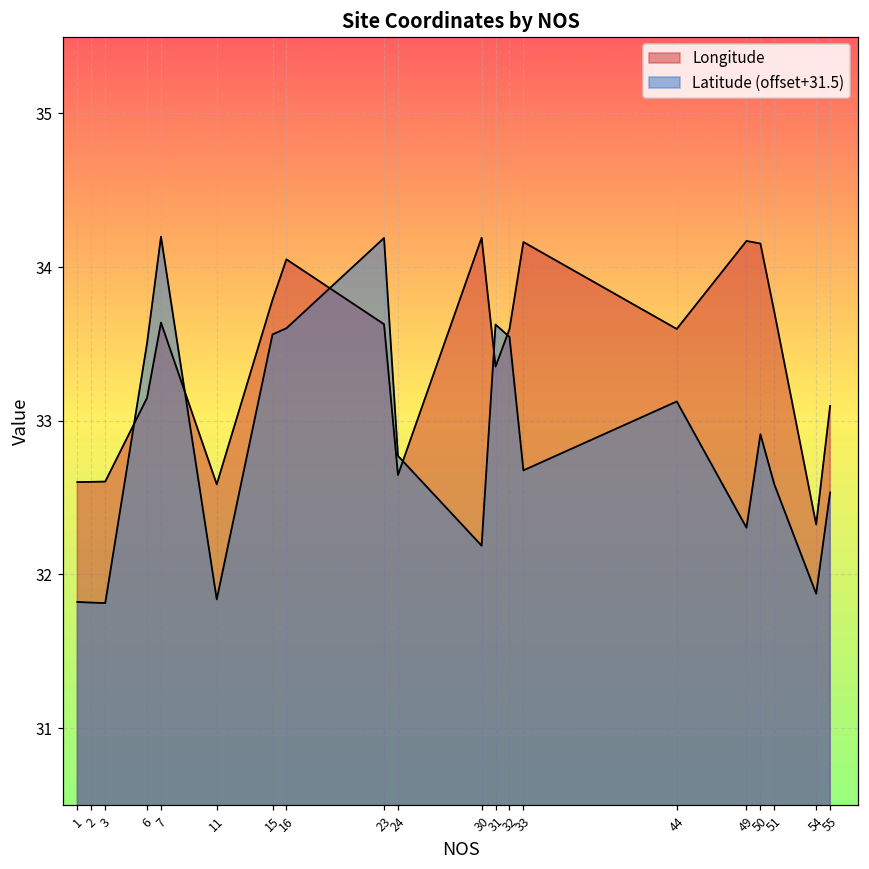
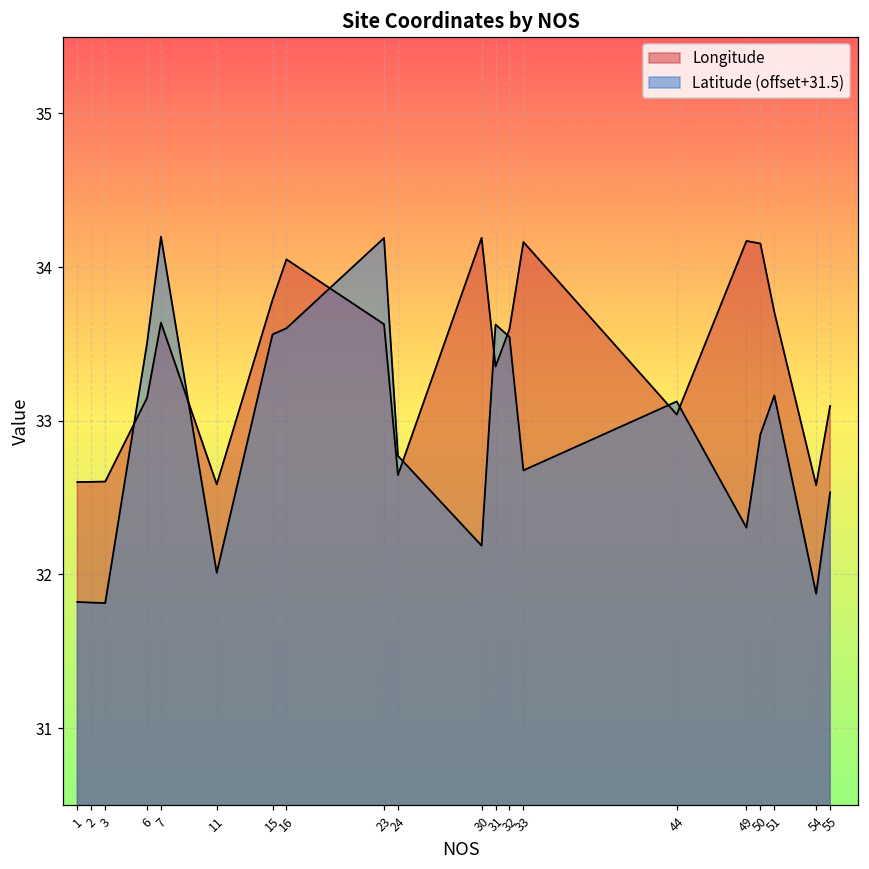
Latitude (offset+31.5), 11: 31.84 -> 32.01
Longitude, 44: 33.60 -> 33.04
Latitude (offset+31.5), 51: 32.59 -> 33.16
Longitude, 54: 32.33 -> 32.58
